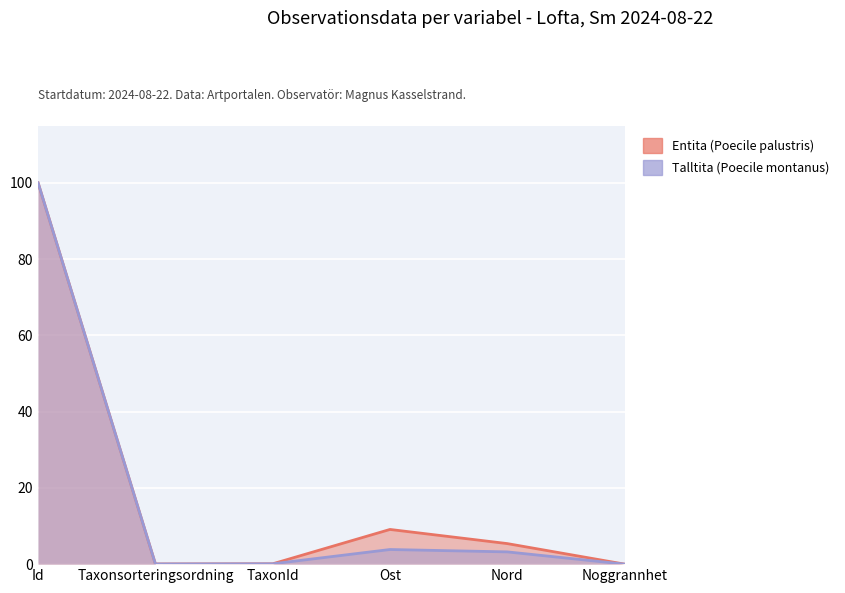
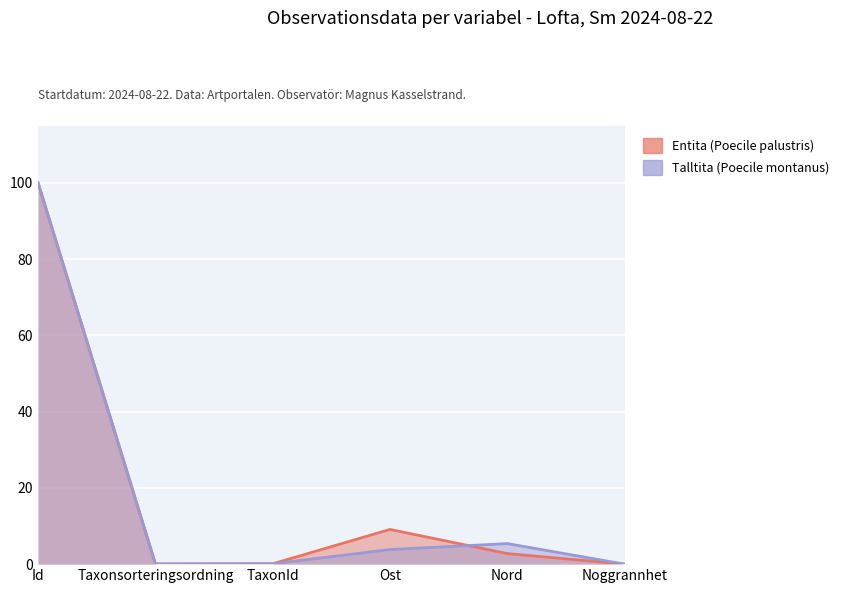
Entita (Poecile palustris), Nord: 5 -> 3
Talltita (Poecile montanus), Nord: 3 -> 5
